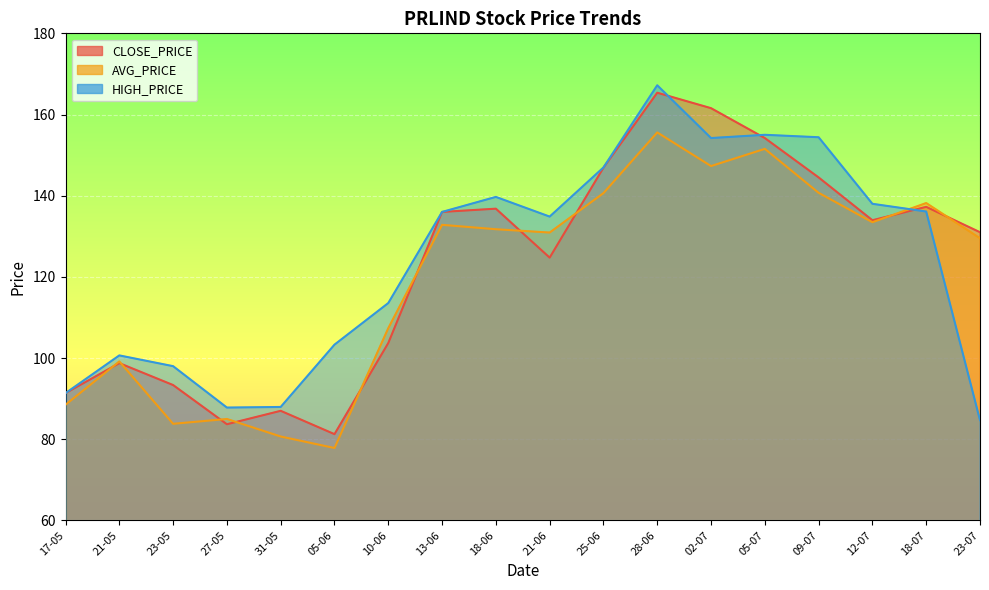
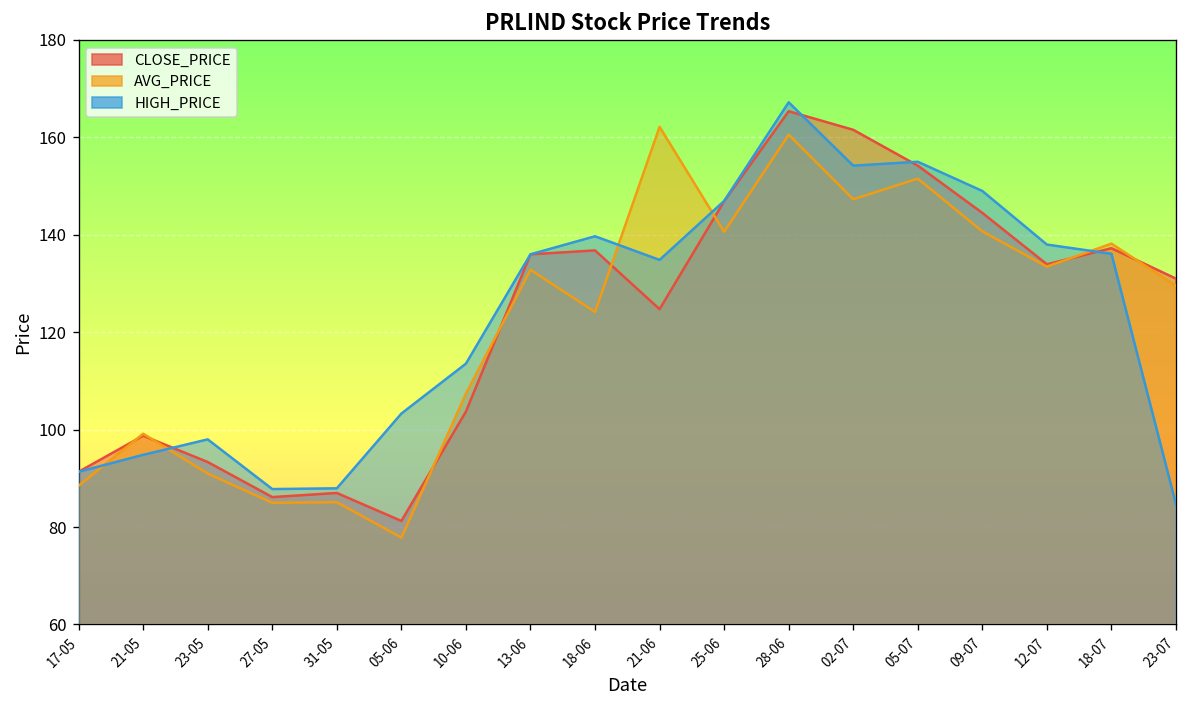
HIGH_PRICE, 21-05: 101 -> 95
AVG_PRICE, 23-05: 84 -> 91
CLOSE_PRICE, 27-05: 84 -> 86
AVG_PRICE, 31-05: 81 -> 85
AVG_PRICE, 18-06: 132 -> 124
AVG_PRICE, 21-06: 131 -> 162
AVG_PRICE, 28-06: 156 -> 161
HIGH_PRICE, 09-07: 154 -> 149
